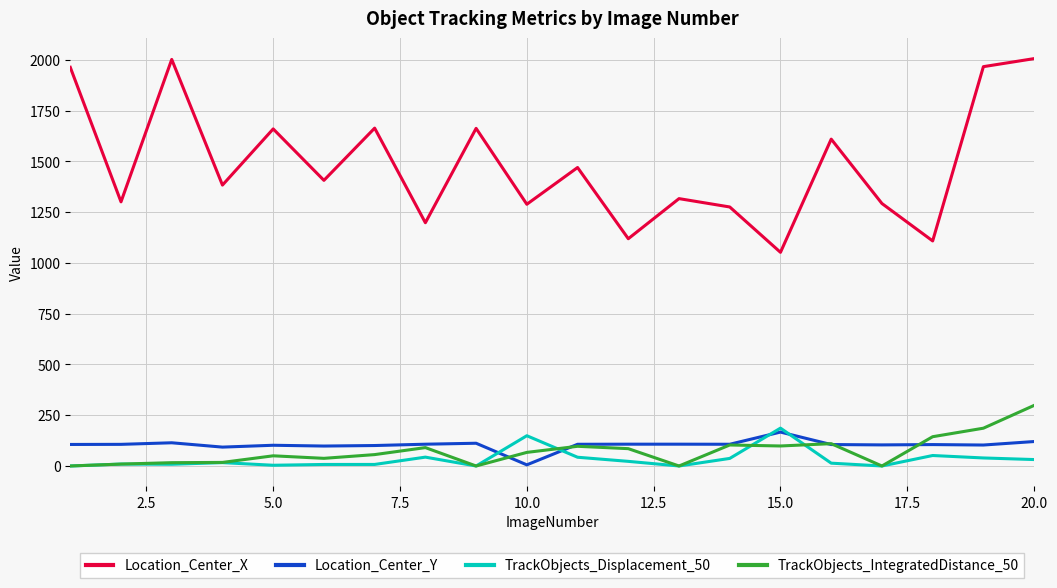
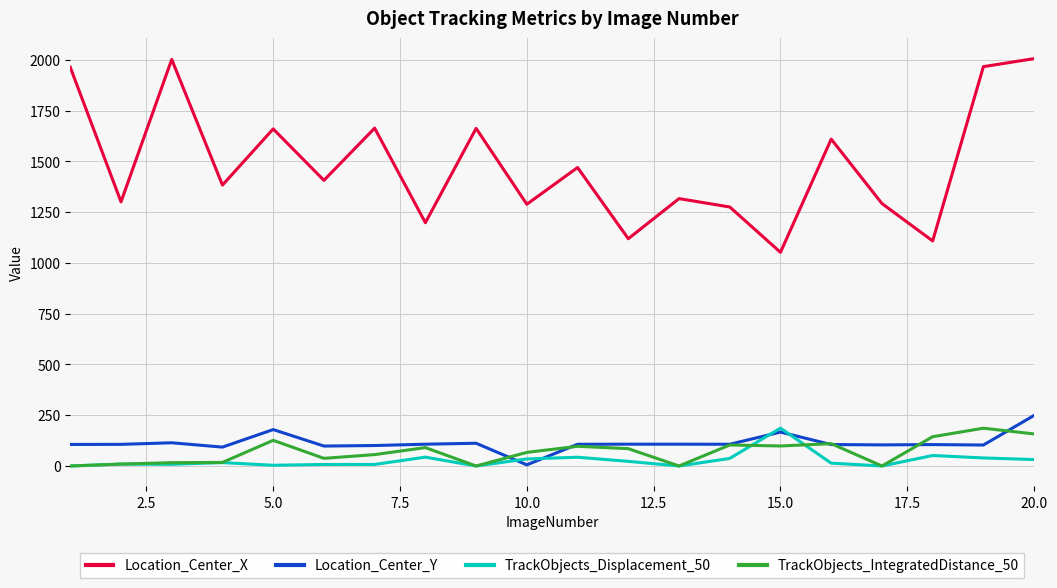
Location_Center_Y, 5.0: 100 -> 180
TrackObjects_IntegratedDistance_50, 5.0: 50 -> 130
TrackObjects_Displacement_50, 10.0: 150 -> 30
Location_Center_Y, 20.0: 120 -> 250
TrackObjects_IntegratedDistance_50, 20.0: 300 -> 160
